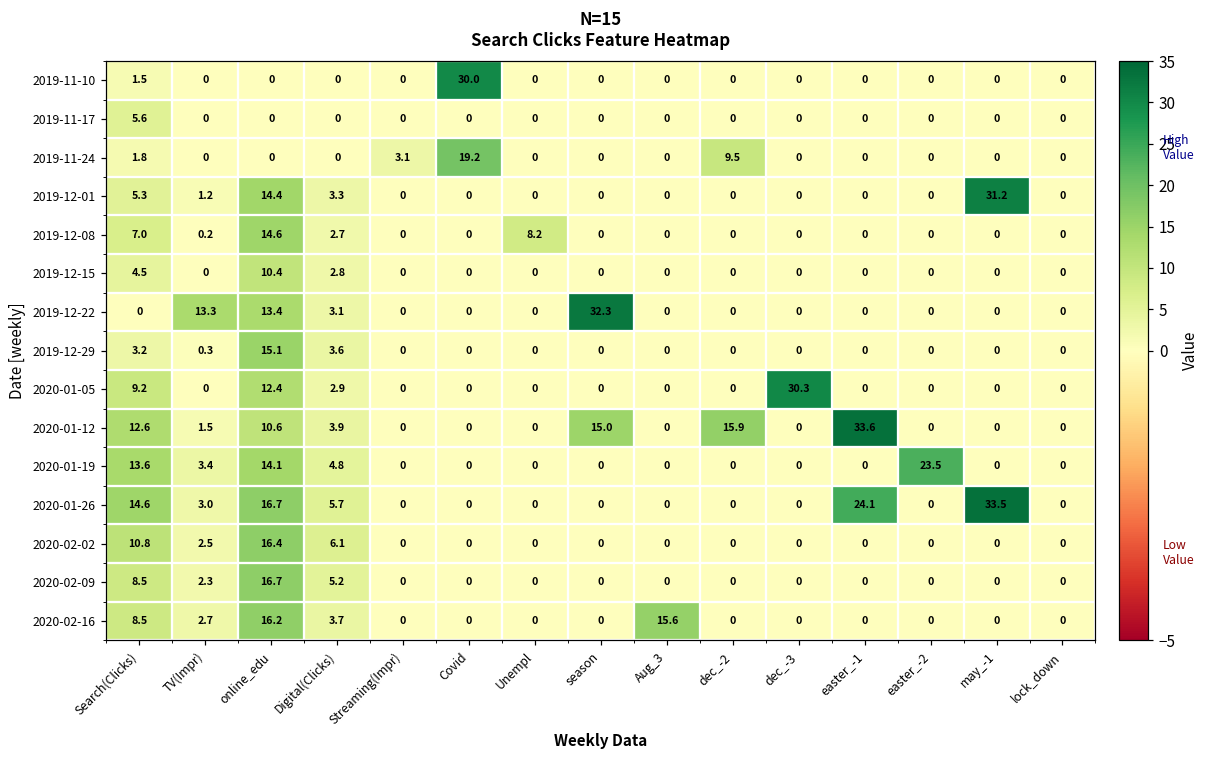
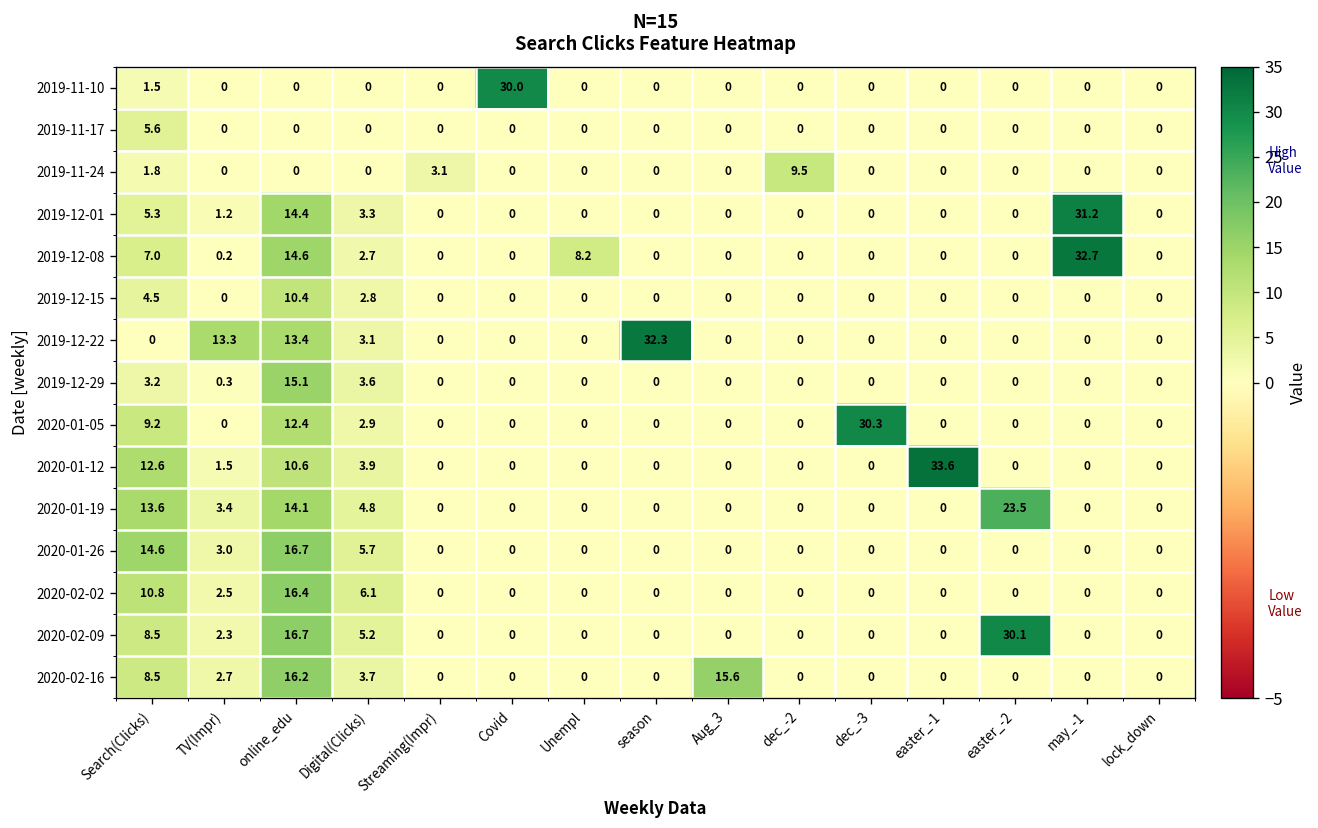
2019-11-24, Covid: 19.2 -> 0
2019-12-08, may_-1: 0 -> 32.7
2020-01-12, season: 15.0 -> 0
2020-01-12, dec_-2: 15.9 -> 0
2020-01-26, easter_-1: 24.1 -> 0
2020-01-26, may_-1: 33.5 -> 0
2020-02-09, easter_-2: 0 -> 30.1
